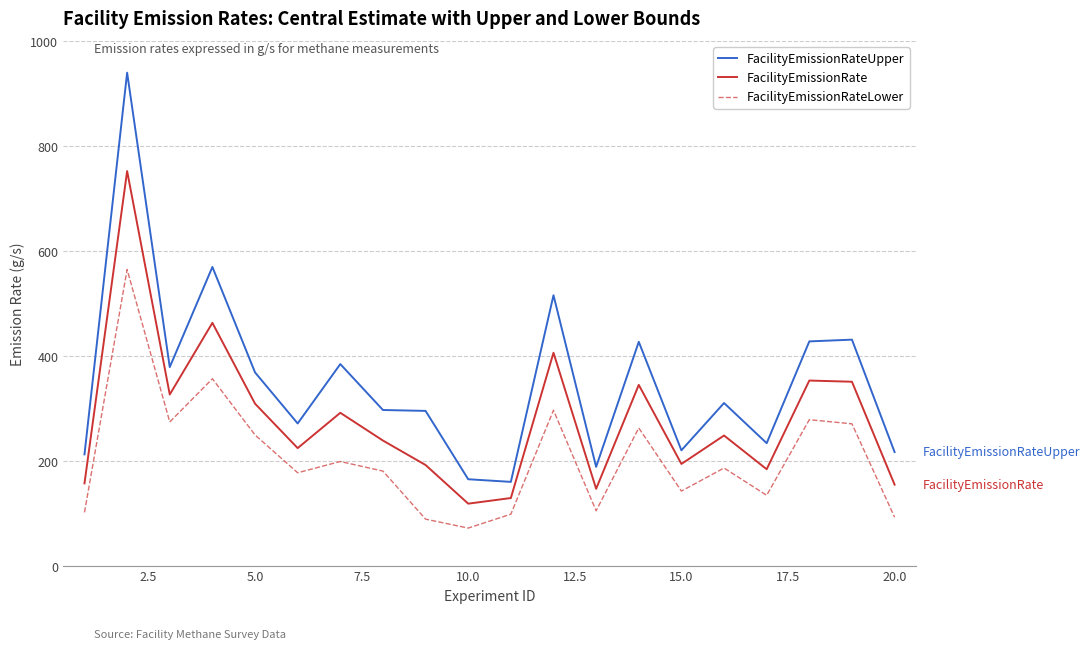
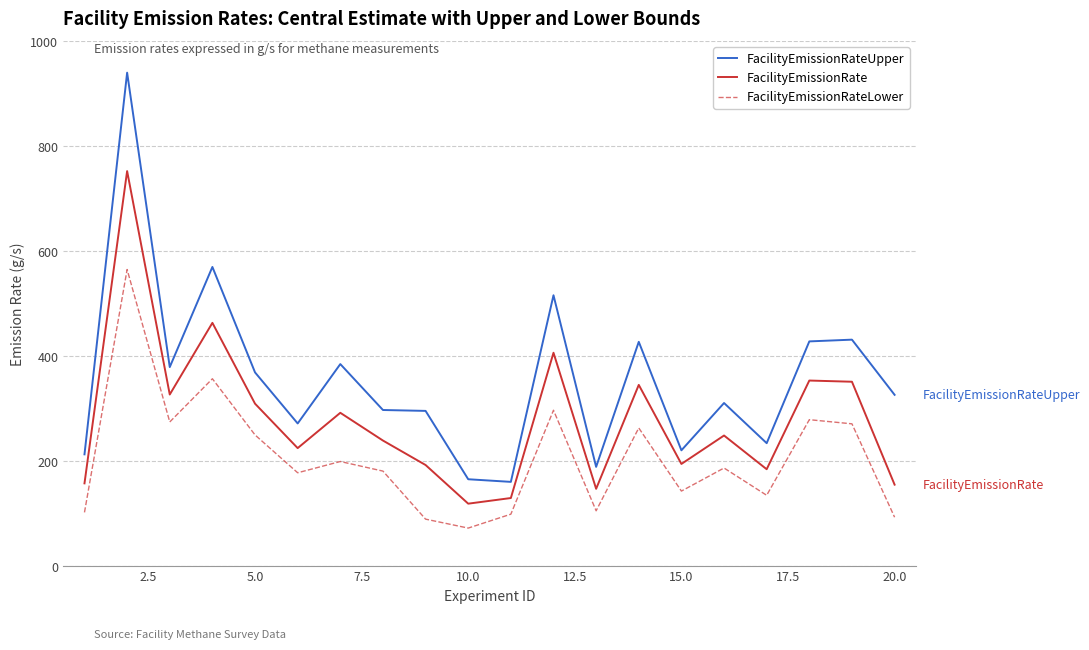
FacilityEmissionRateUpper, 20.0: 220 -> 330
